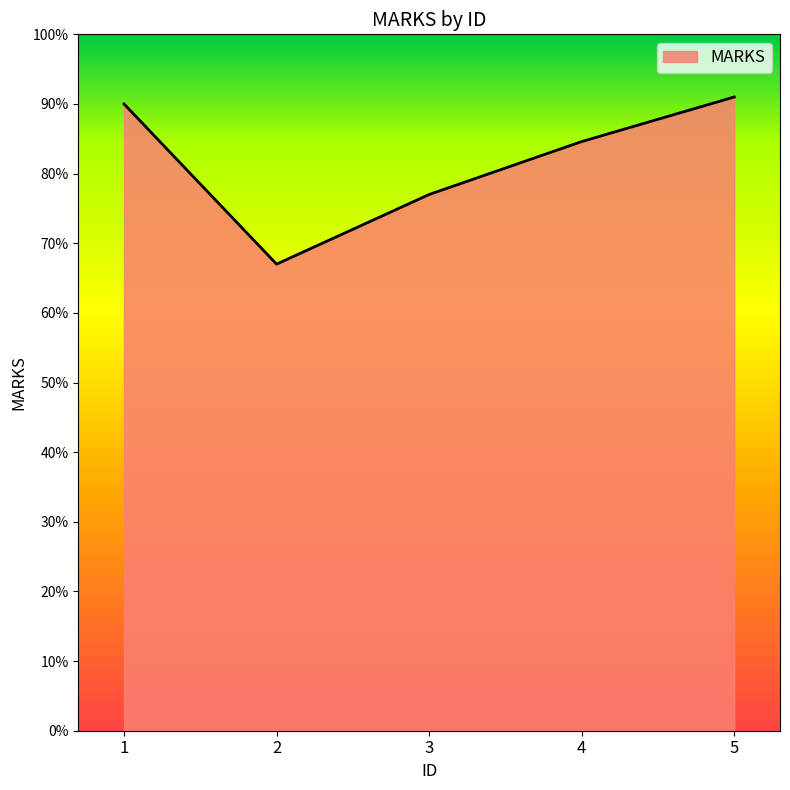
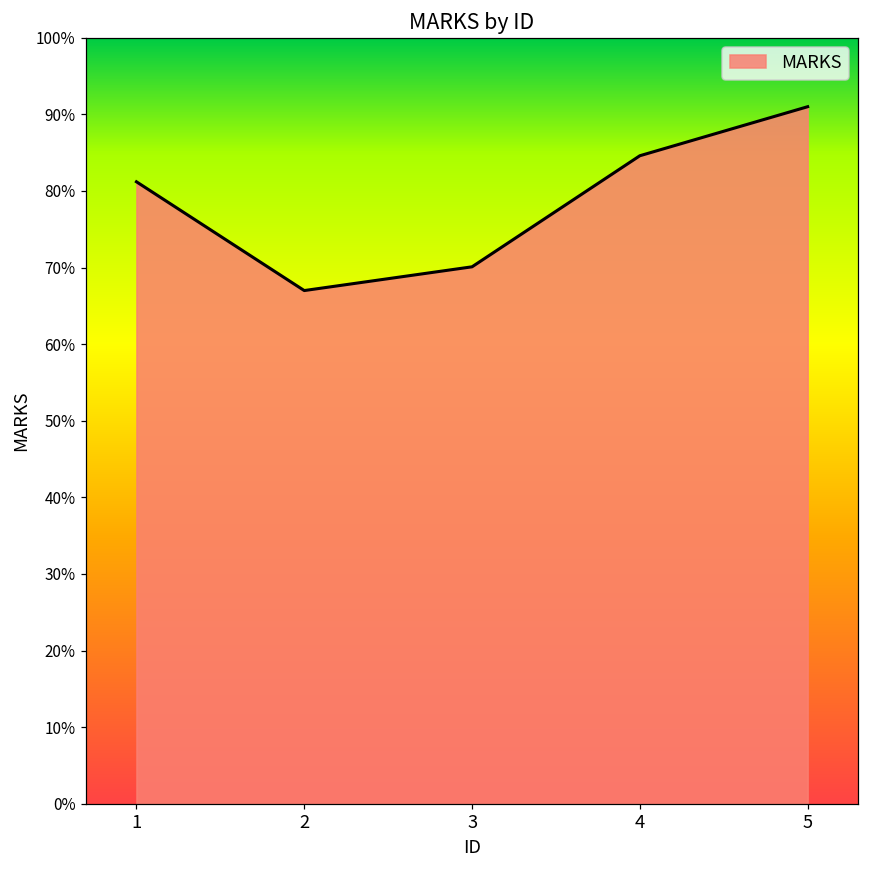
1: 90% -> 81%
3: 77% -> 70%
